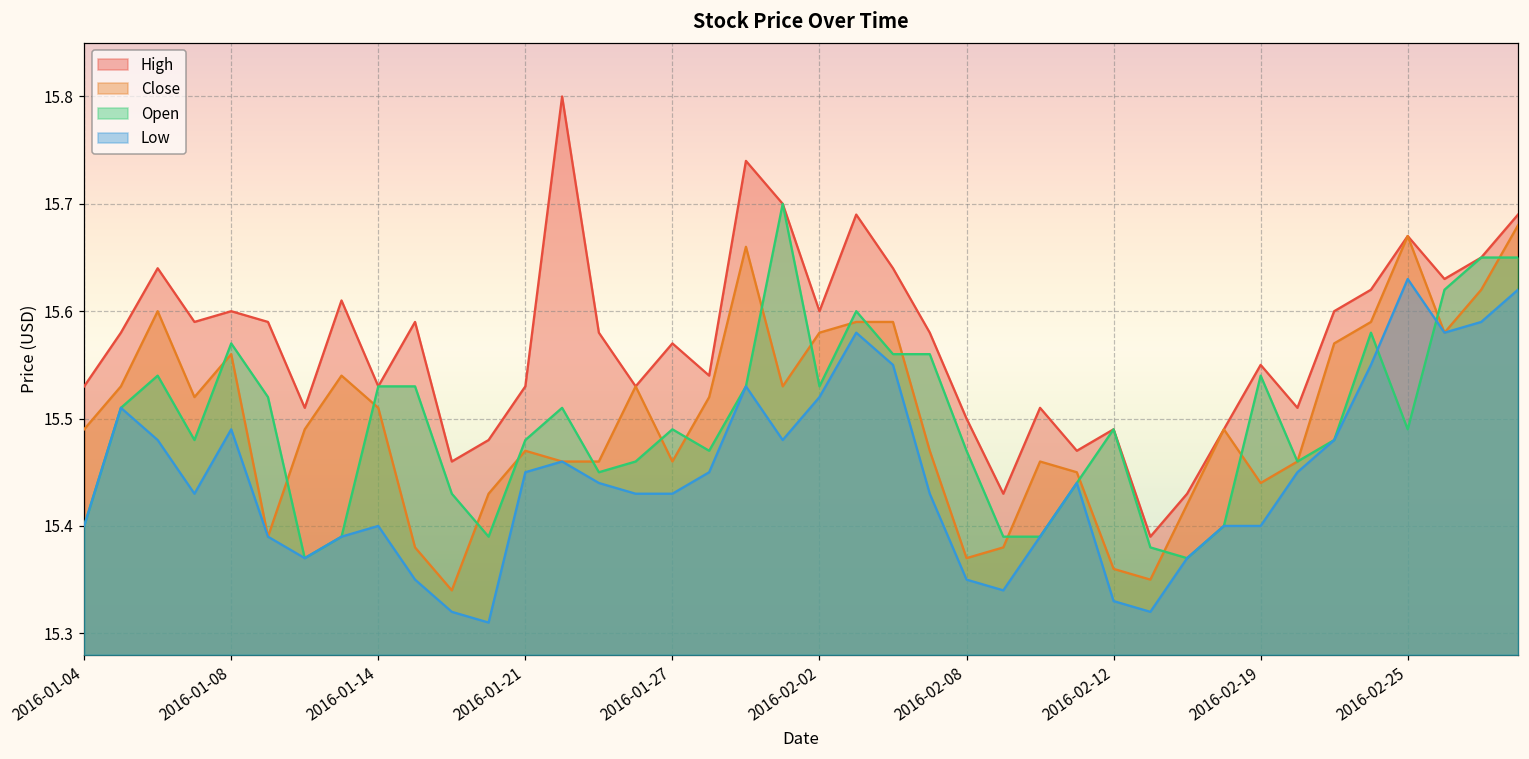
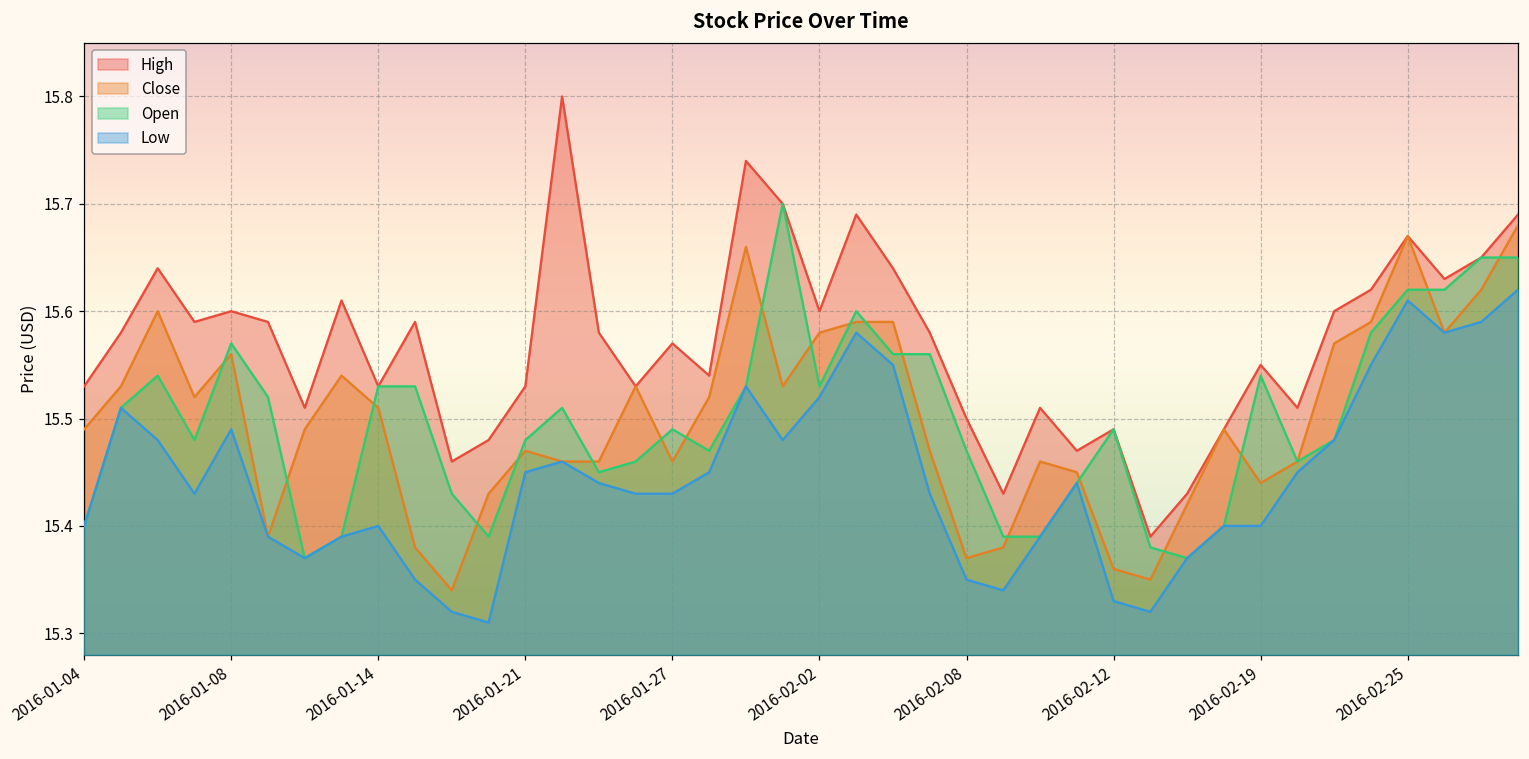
Open, 2016-02-25: 15.49 -> 15.62
Low, 2016-02-25: 15.63 -> 15.61
